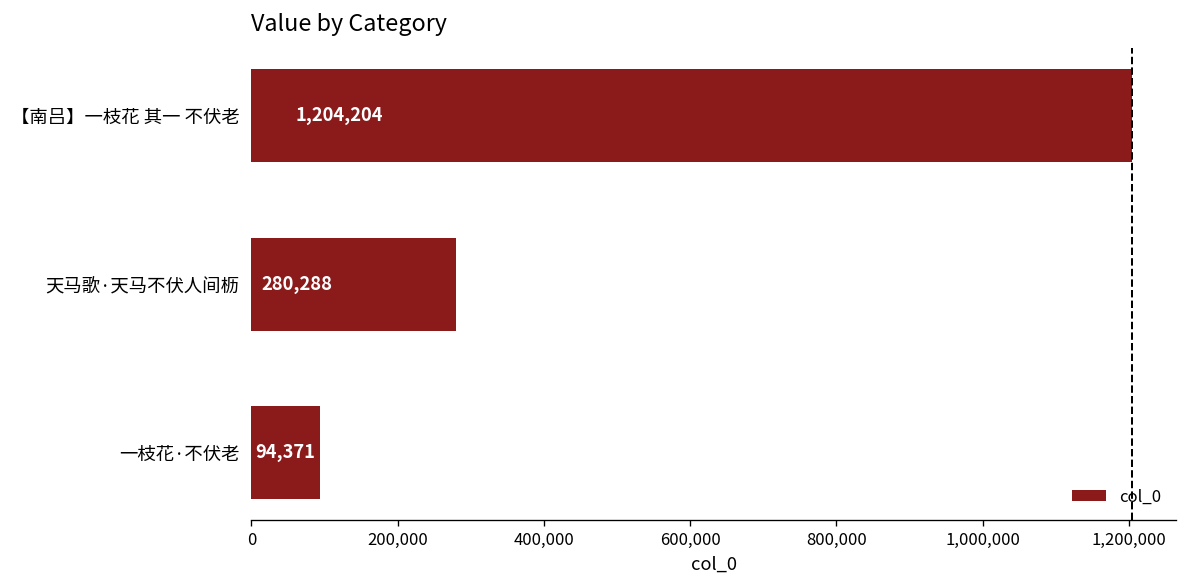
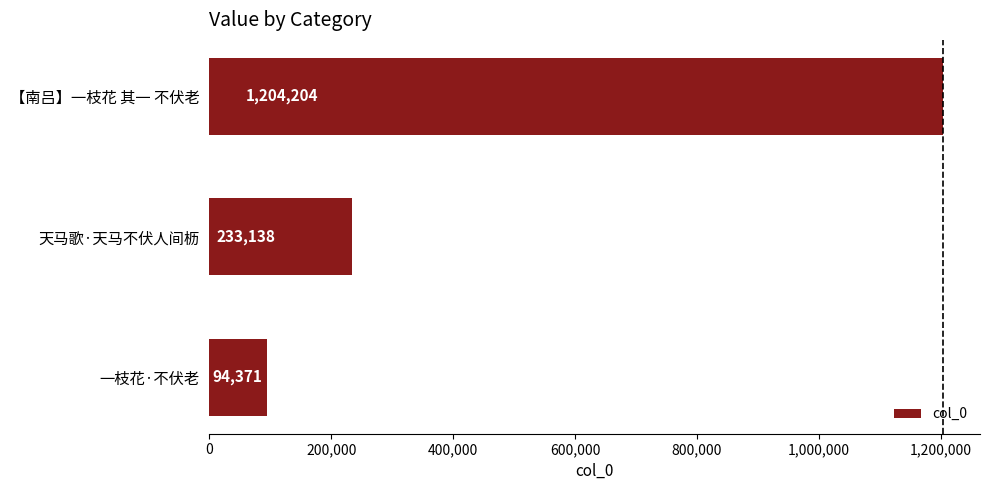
天马歌·天马不伏人间枥: 280,288 -> 233,138
